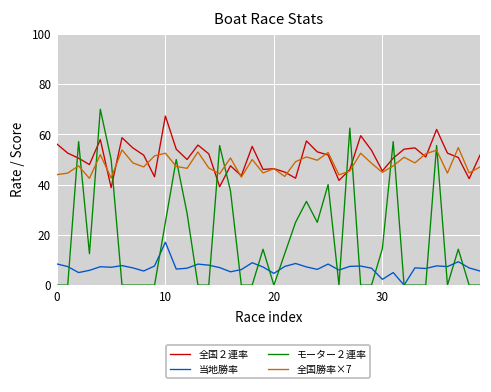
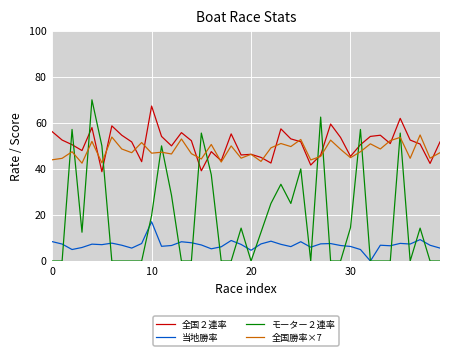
モーター２連率, 10: 25 -> 20
全国勝率×7, 10: 53 -> 47
当地勝率, 30: 2 -> 6
